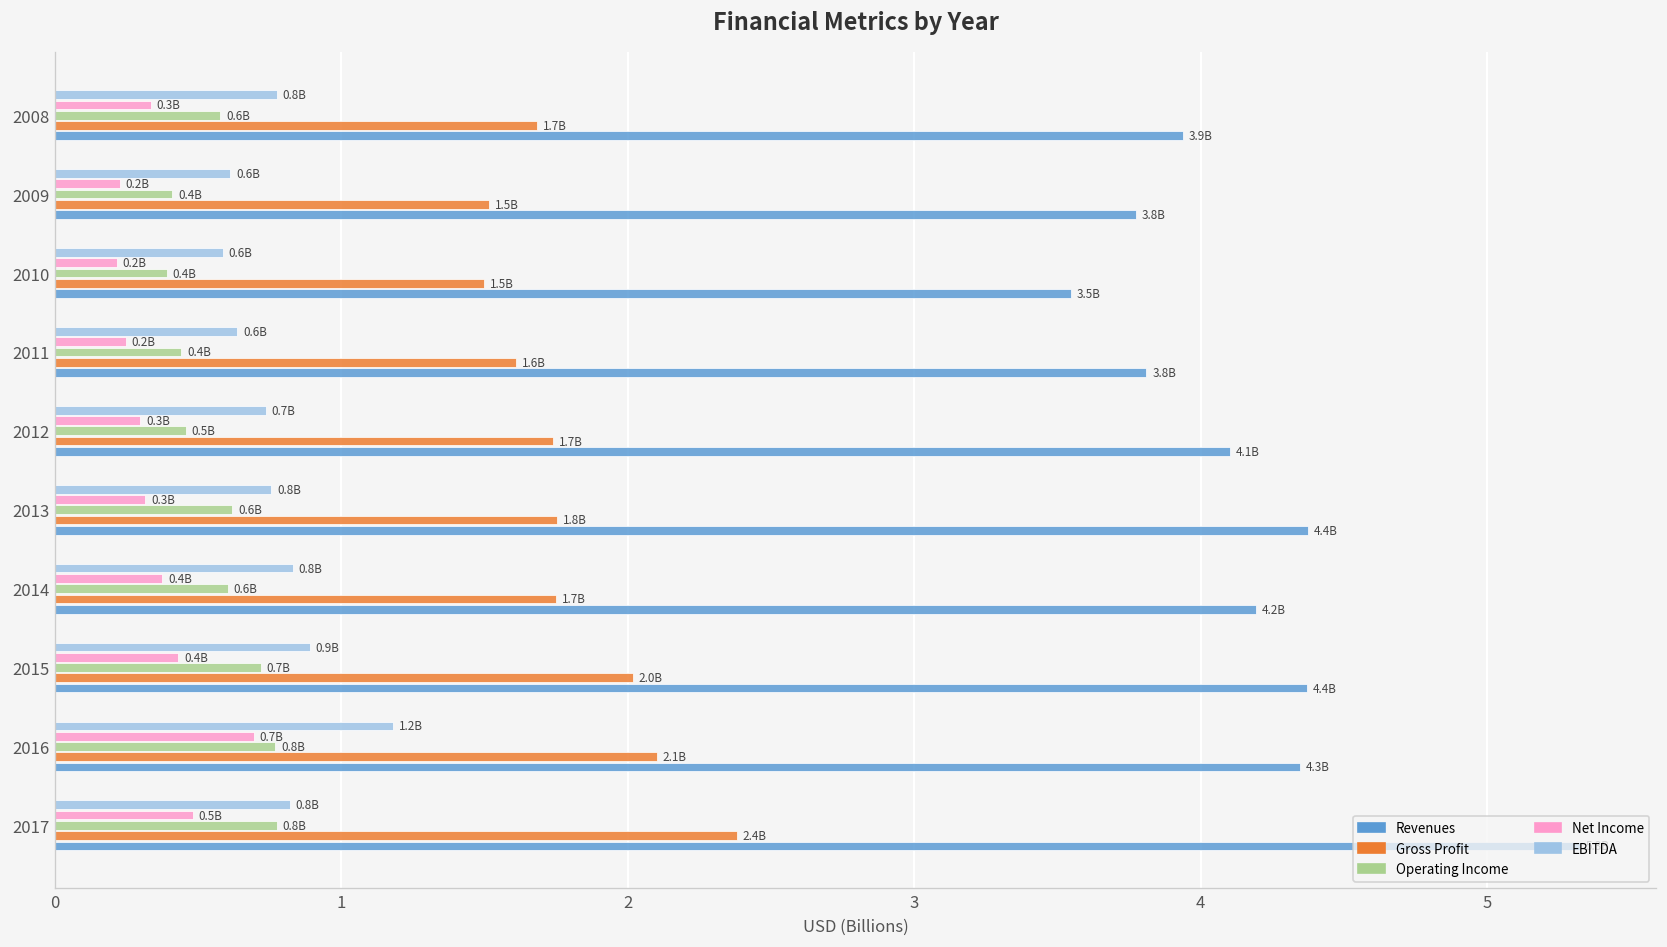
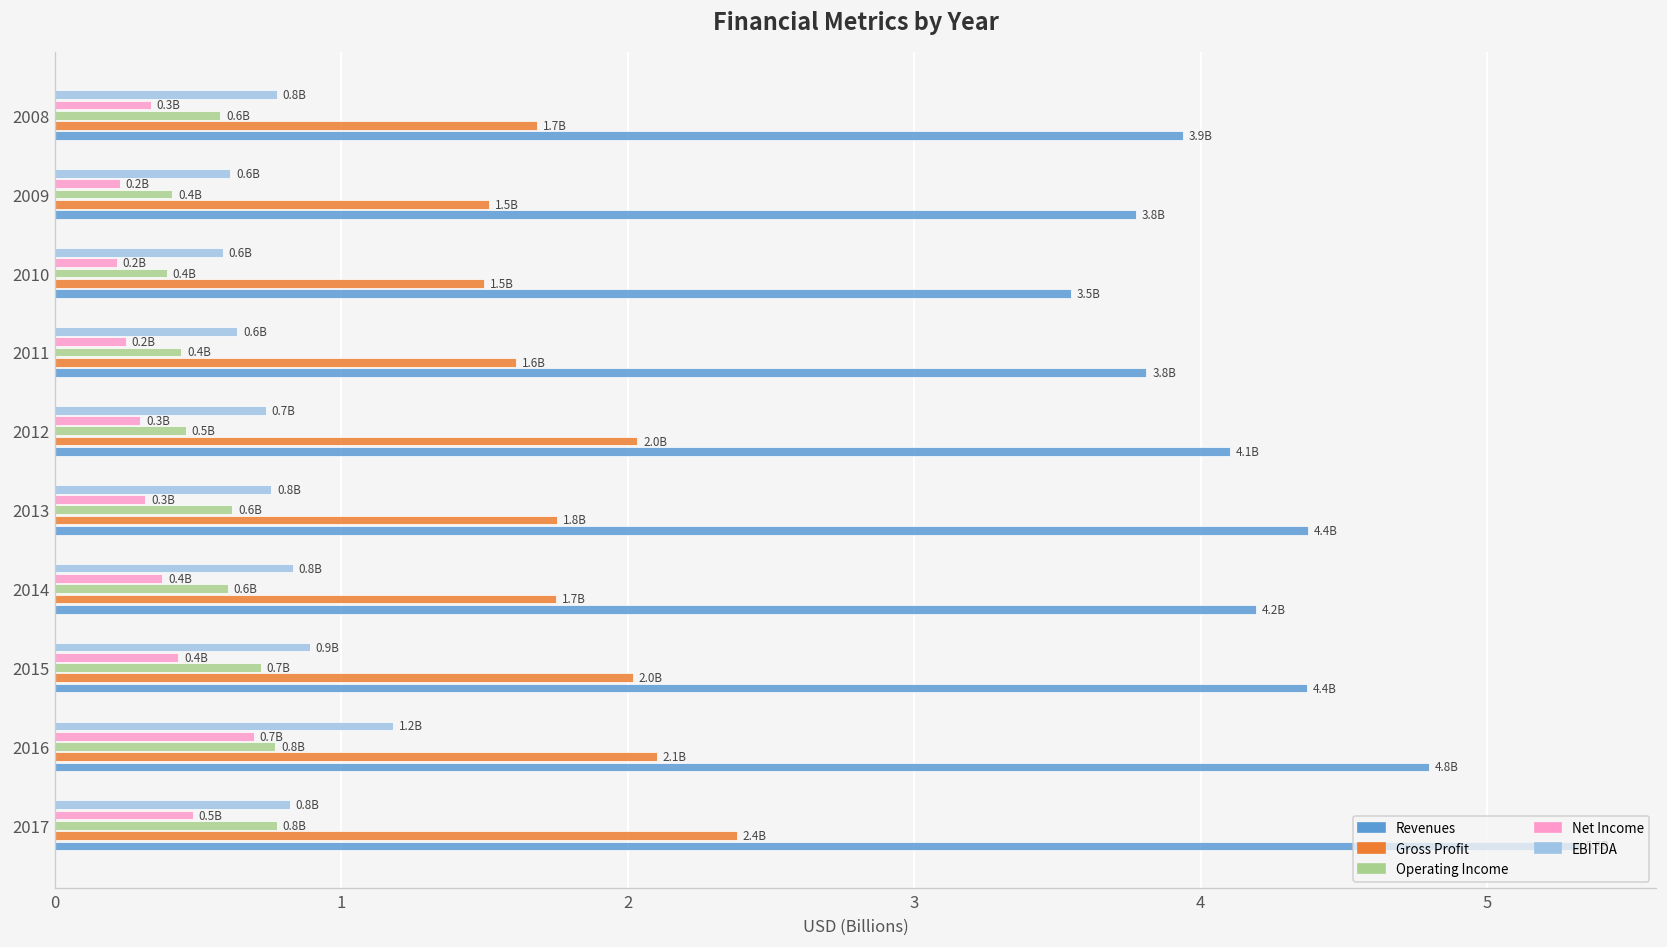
Gross Profit, 2012: 1.7B -> 2.0B
Revenues, 2016: 4.3B -> 4.8B
